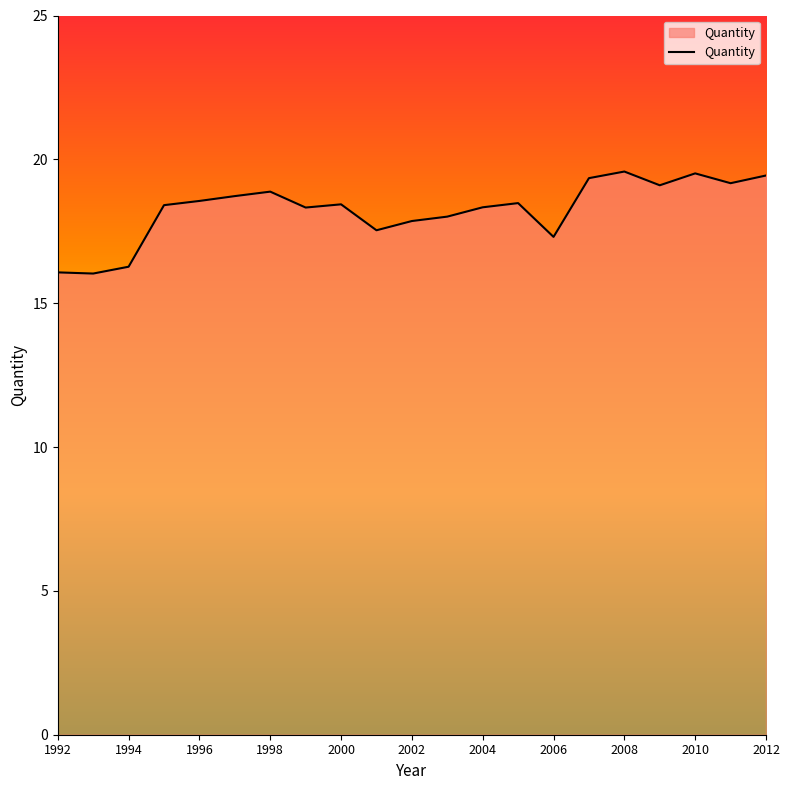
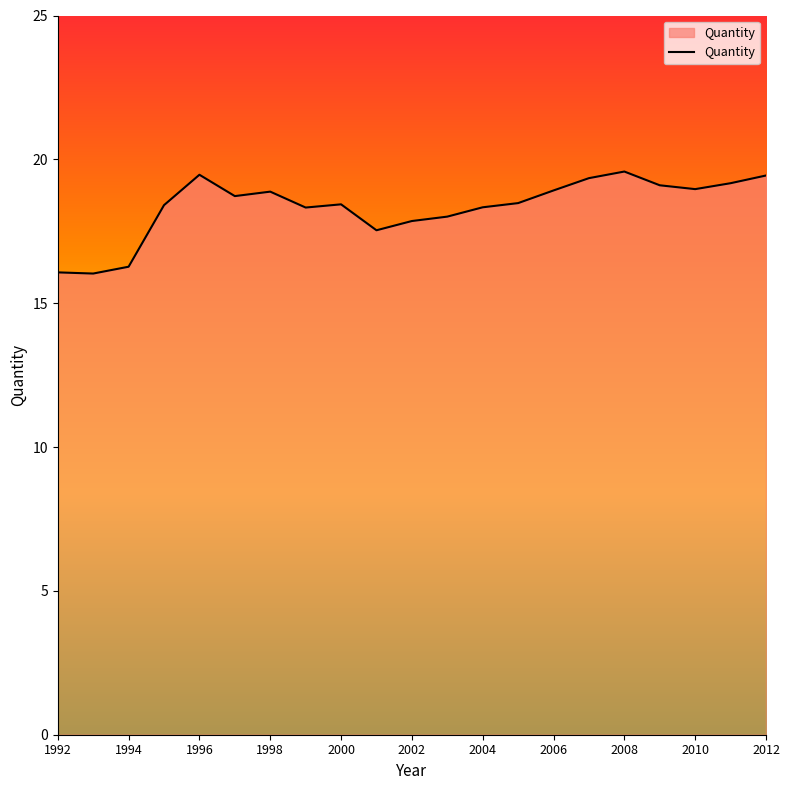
1996: 18.6 -> 19.5
2006: 17.3 -> 18.9
2010: 19.5 -> 19.0
